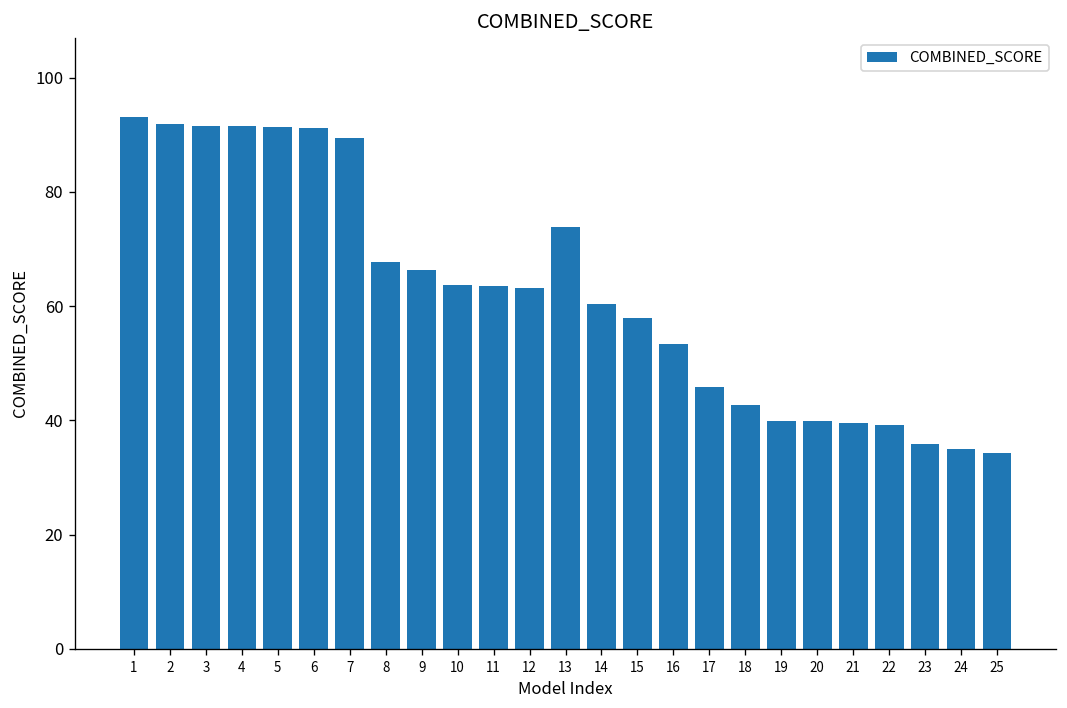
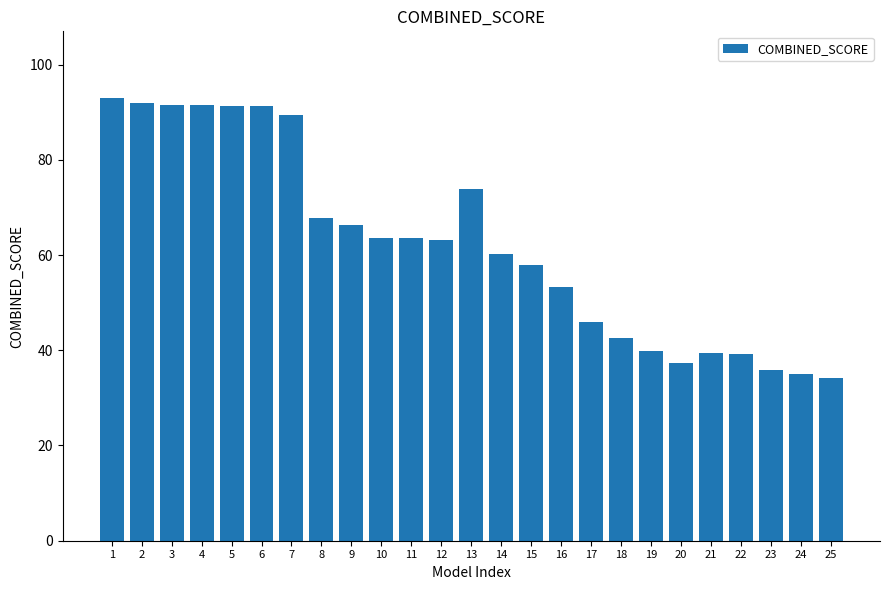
20: 40 -> 37
